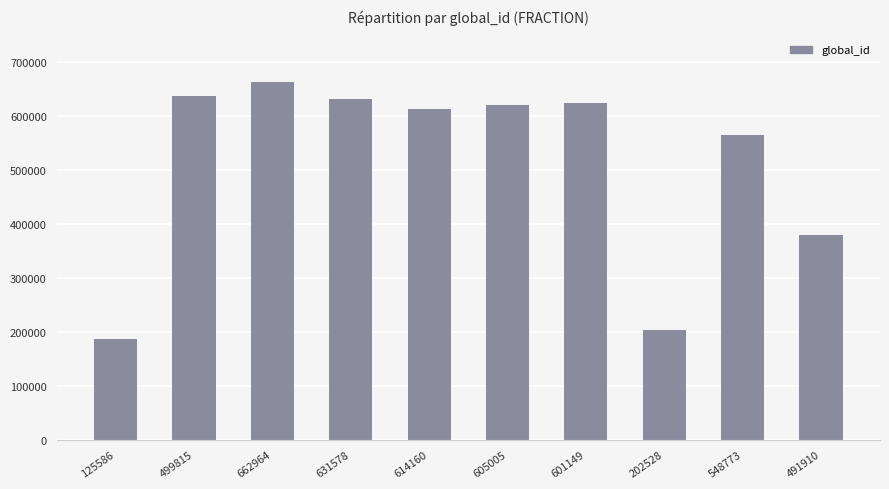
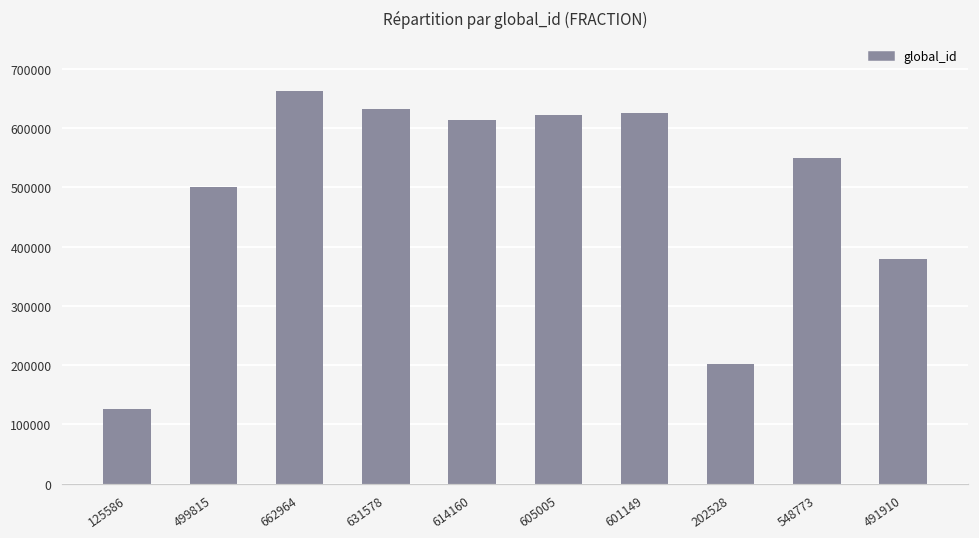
125586: 190000 -> 130000
499815: 640000 -> 500000
548773: 570000 -> 550000
